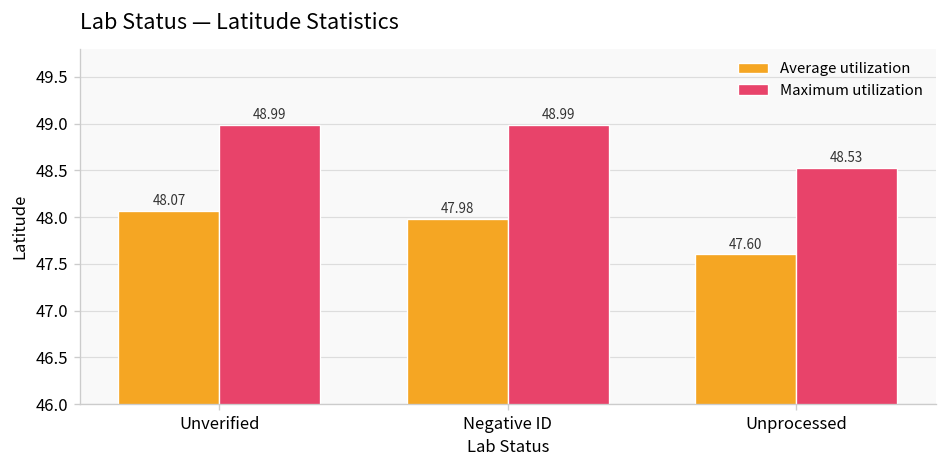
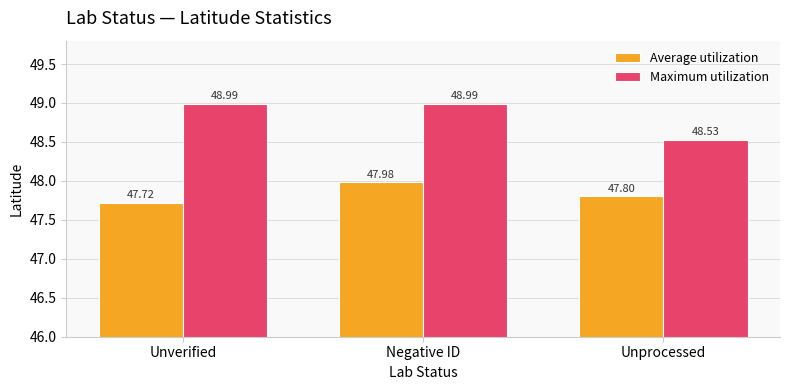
Average utilization, Unverified: 48.07 -> 47.72
Average utilization, Unprocessed: 47.60 -> 47.80
